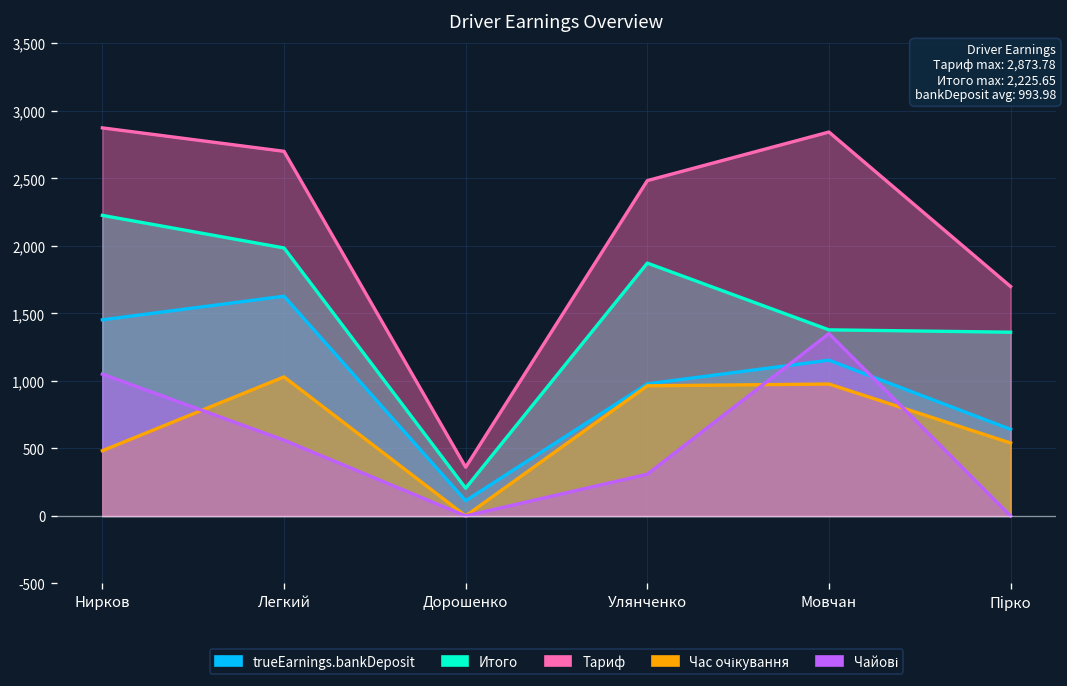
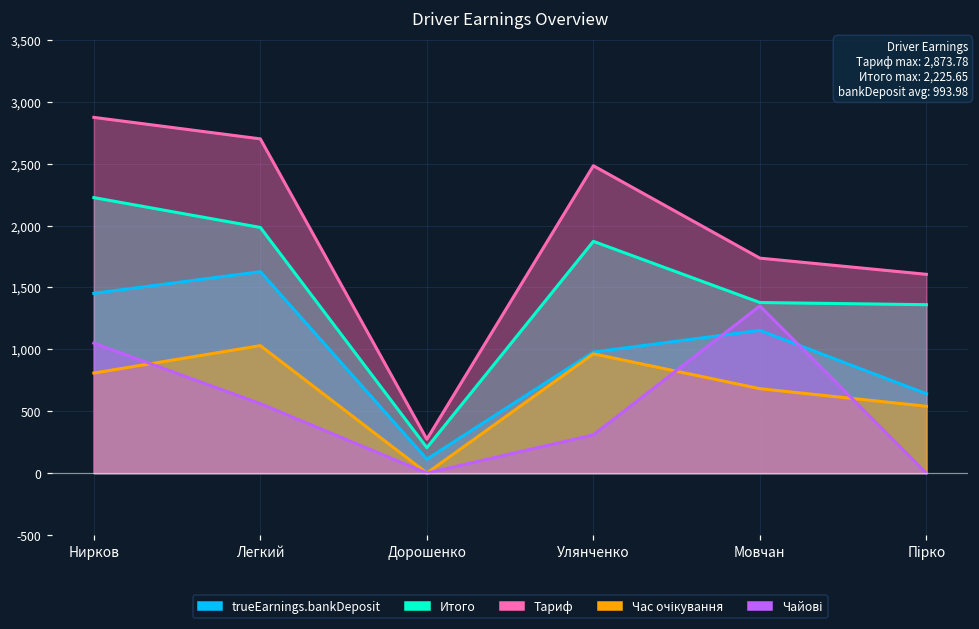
Час очікування, Нирков: 480 -> 810
Тариф, Дорошенко: 360 -> 270
Тариф, Мовчан: 2,840 -> 1,740
Час очікування, Мовчан: 980 -> 680
Тариф, Пірко: 1,700 -> 1,610
